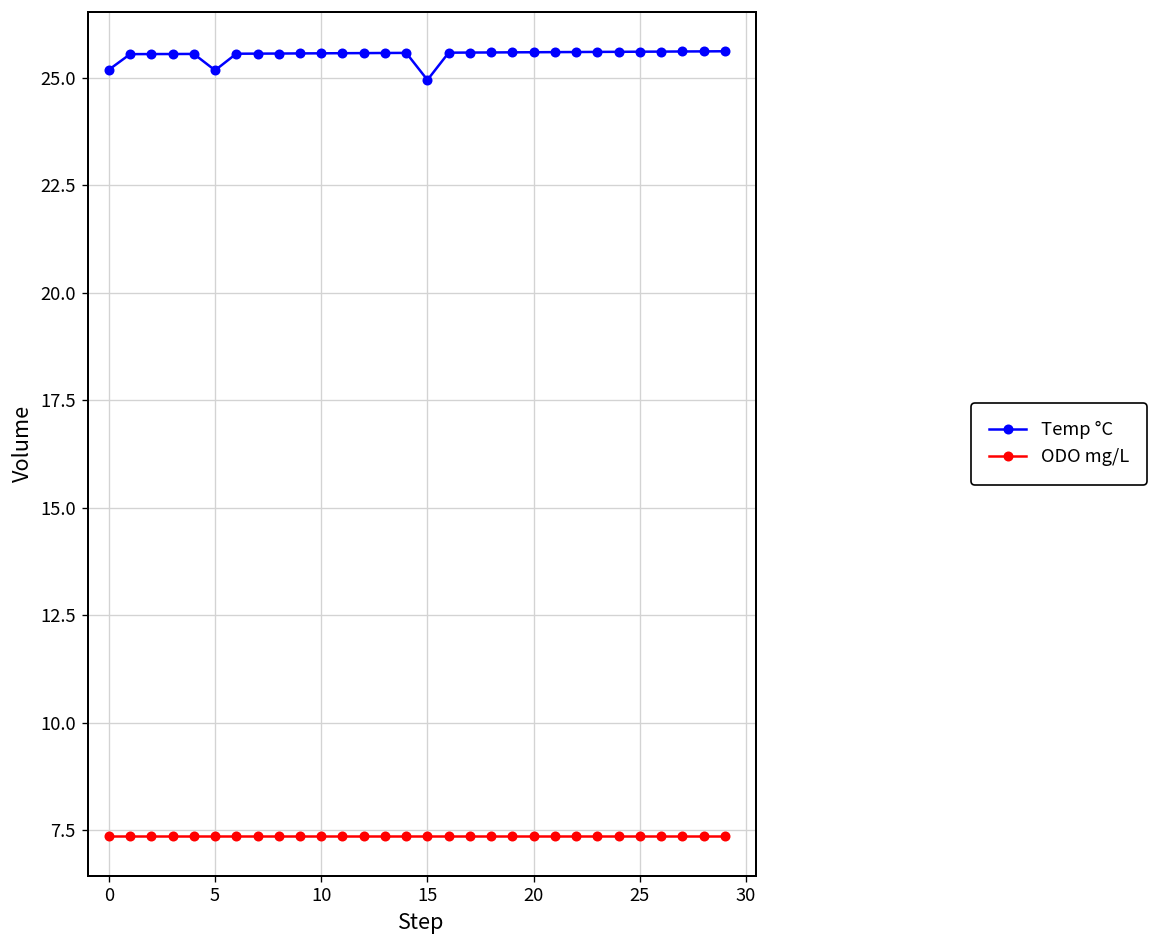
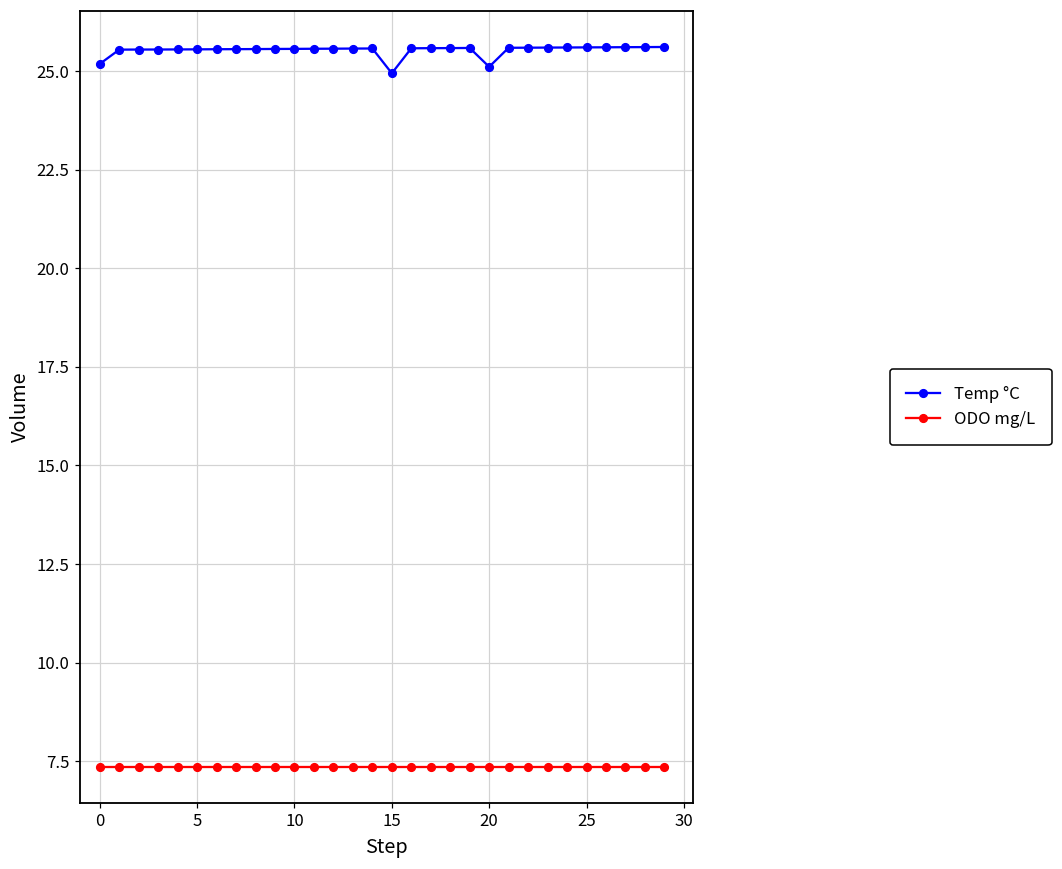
Temp °C, 5: 25.2 -> 25.6
Temp °C, 20: 25.6 -> 25.1
